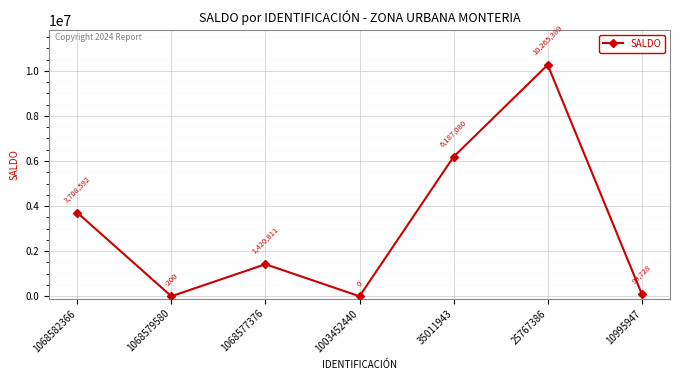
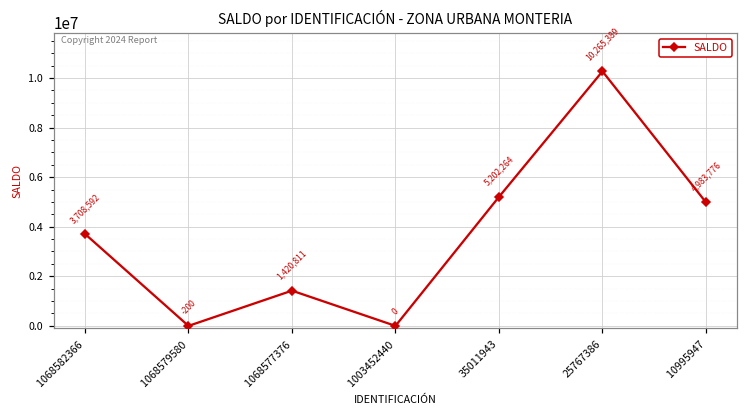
35011943: 6,187,080 -> 5,202,264
10995947: 99,728 -> 4,983,776
